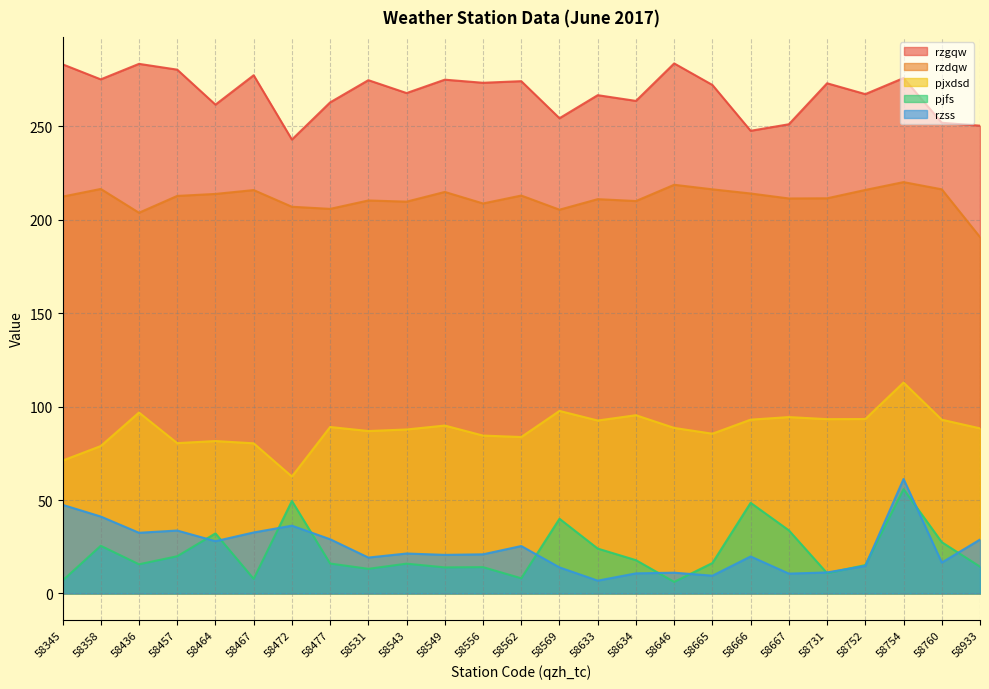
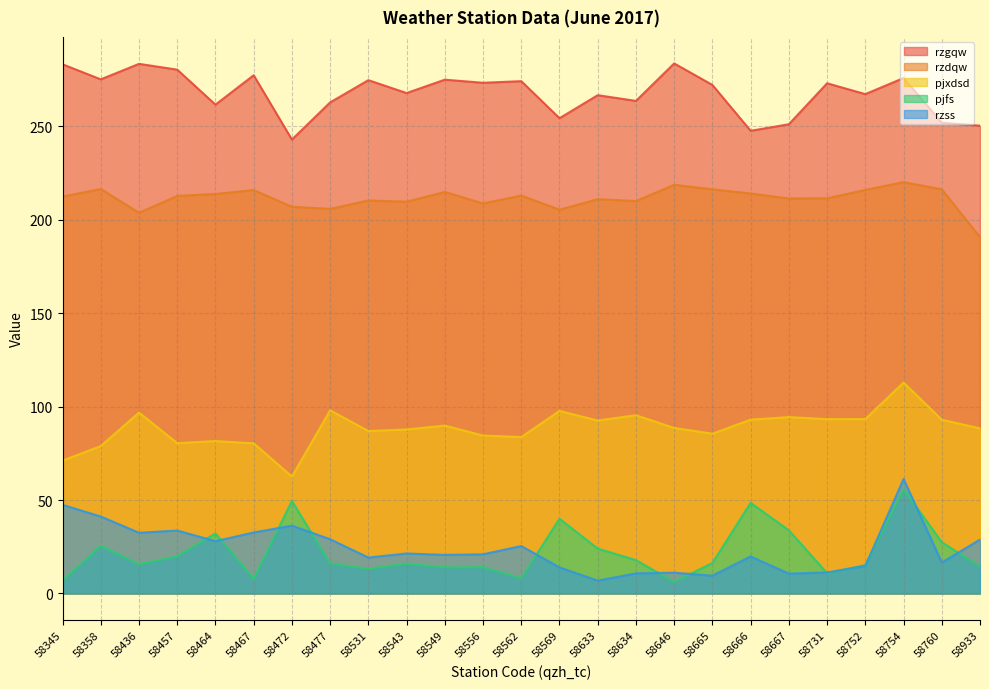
pjxdsd, 58477: 89 -> 98
